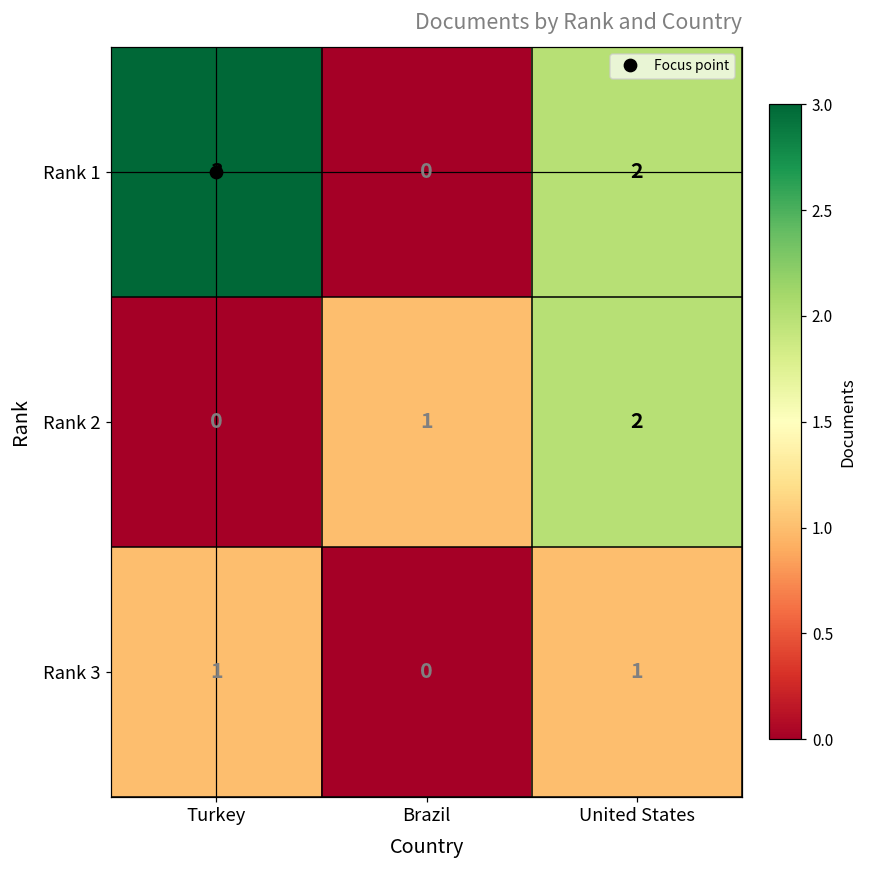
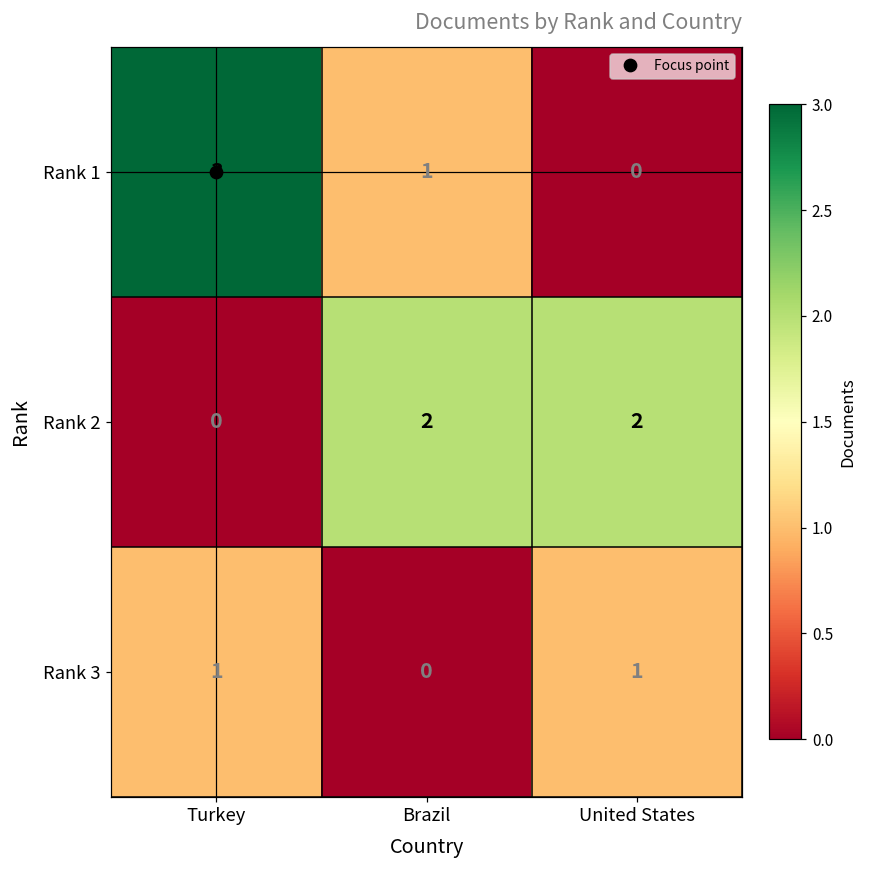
Rank 1, Brazil: 0 -> 1
Rank 1, United States: 2 -> 0
Rank 2, Brazil: 1 -> 2
